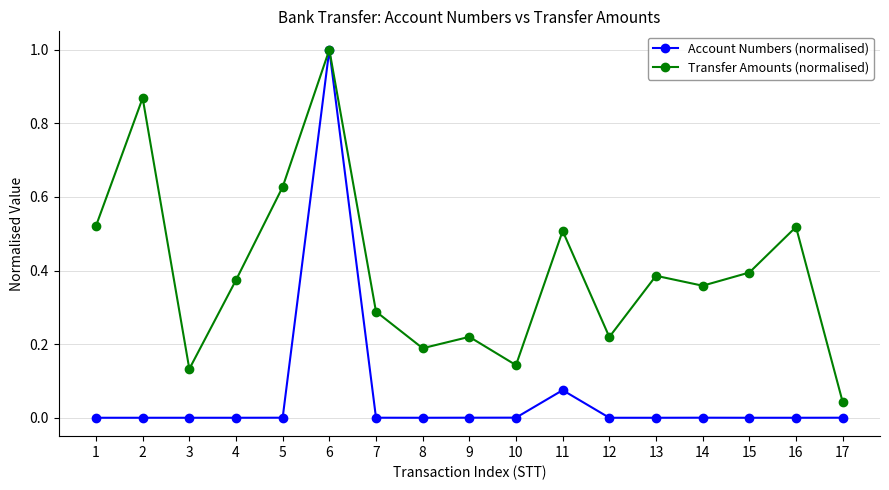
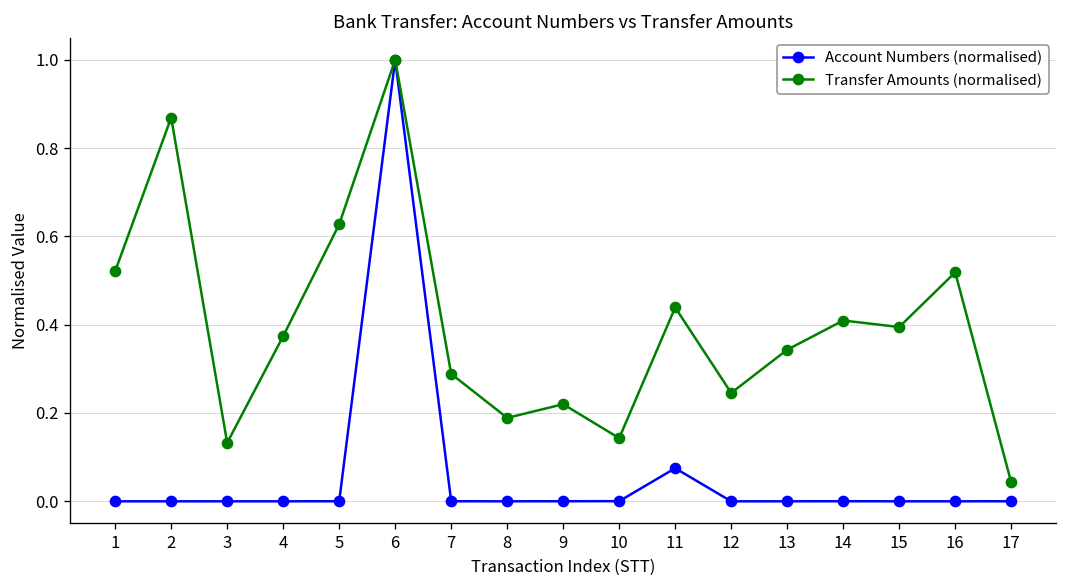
Transfer Amounts (normalised), 11: 0.51 -> 0.44
Transfer Amounts (normalised), 12: 0.22 -> 0.25
Transfer Amounts (normalised), 13: 0.39 -> 0.34
Transfer Amounts (normalised), 14: 0.36 -> 0.41
